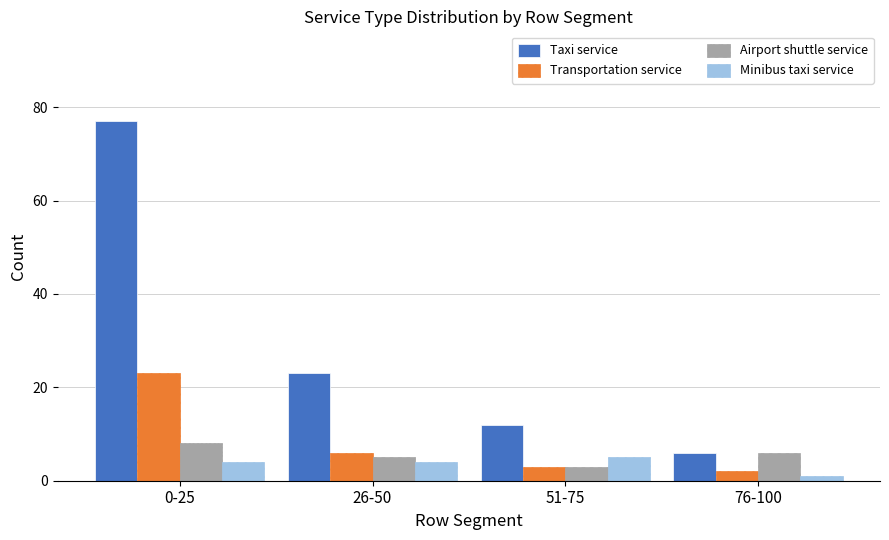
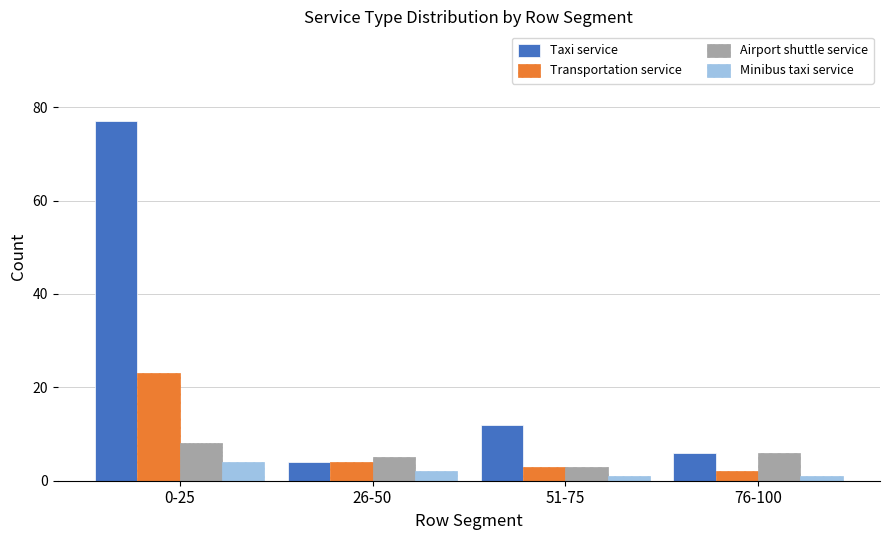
Taxi service, 26-50: 23 -> 4
Transportation service, 26-50: 6 -> 4
Minibus taxi service, 26-50: 4 -> 2
Minibus taxi service, 51-75: 5 -> 1
